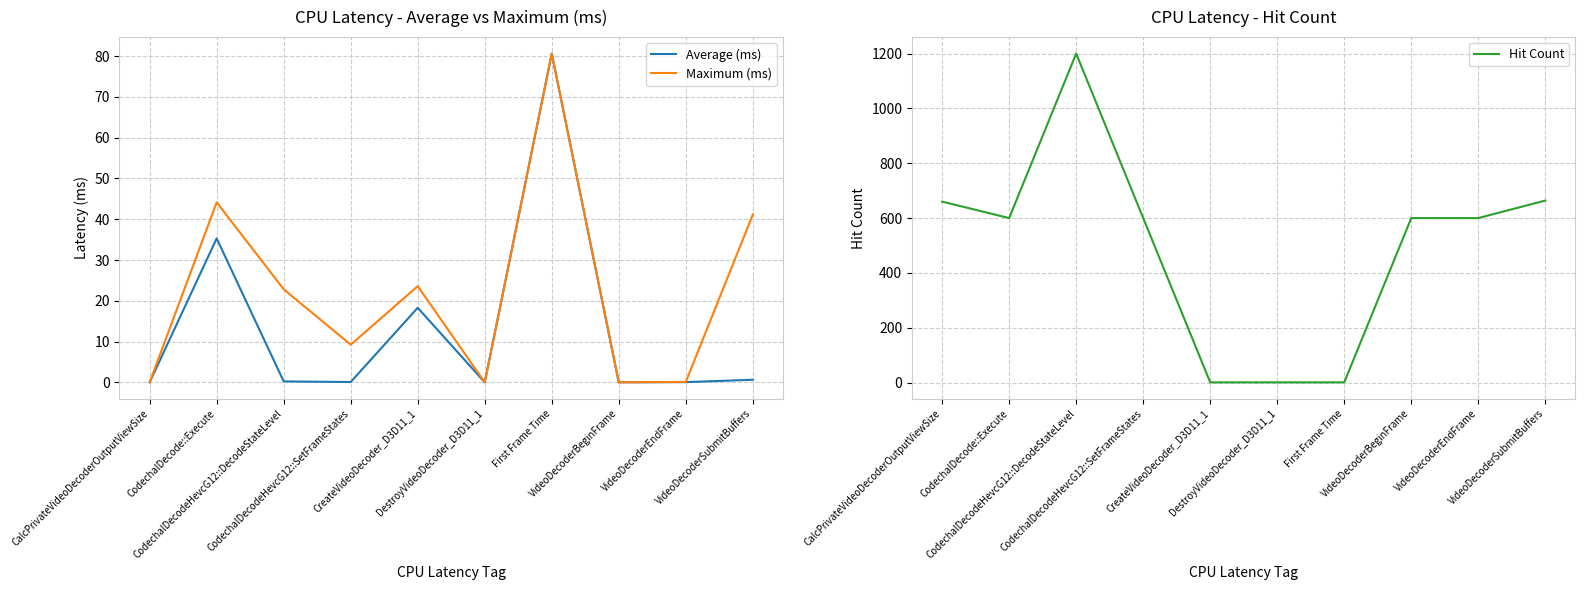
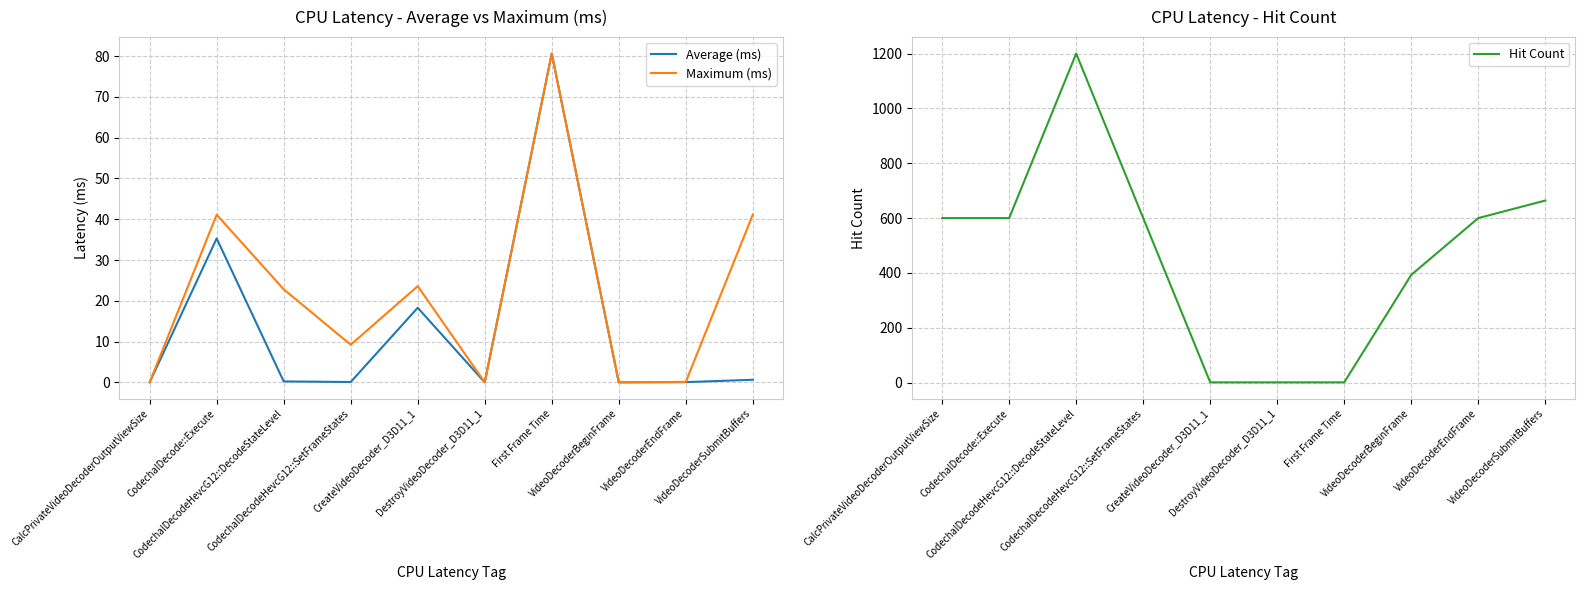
CPU Latency - Average vs Maximum (ms), Maximum (ms), CodechalDecode::Execute: 44 -> 41
CPU Latency - Hit Count, CalcPrivateVideoDecoderOutputViewSize: 660 -> 600
CPU Latency - Hit Count, VideoDecoderBeginFrame: 600 -> 390
